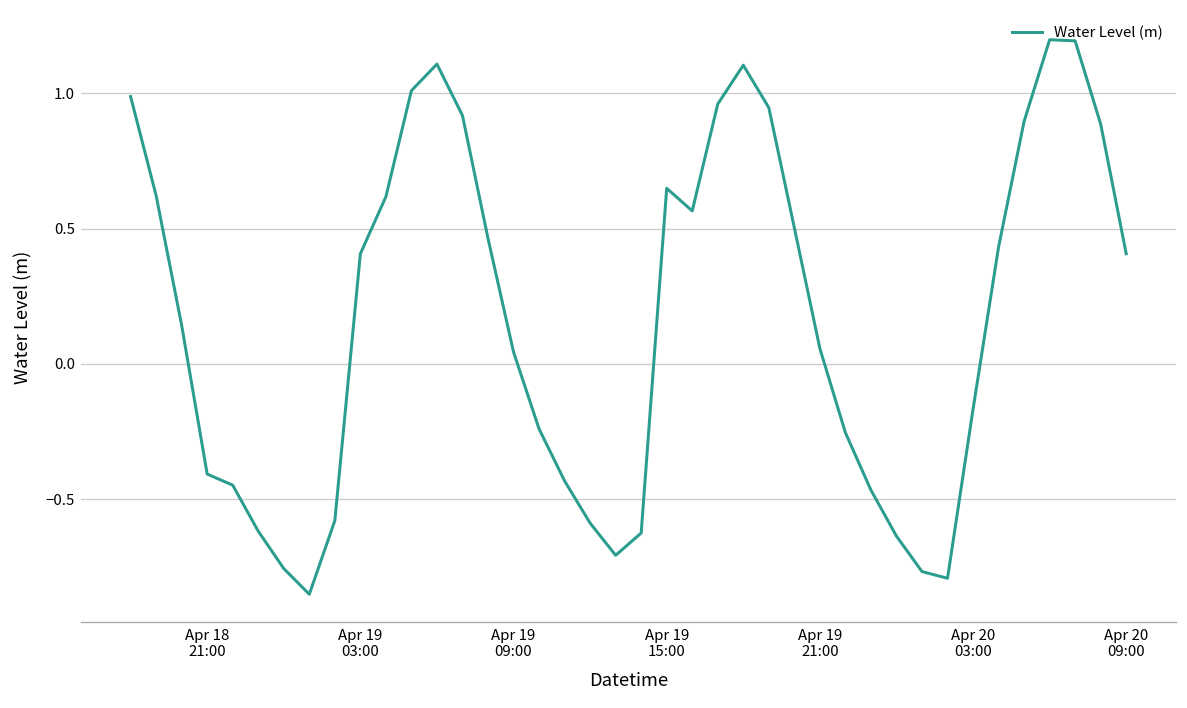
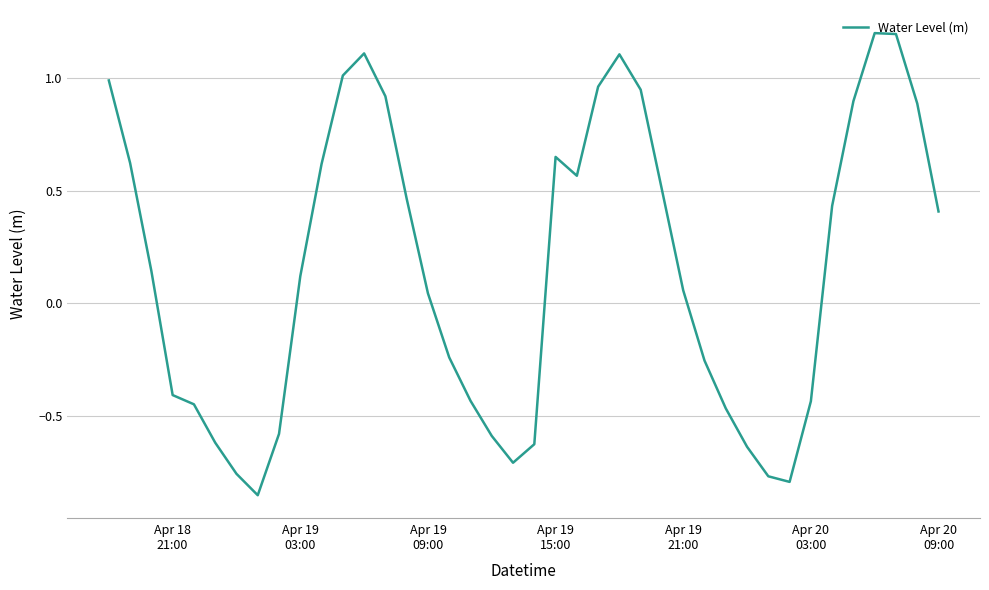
Apr 19 03:00: 0.41 -> 0.12
Apr 20 03:00: -0.17 -> -0.43
